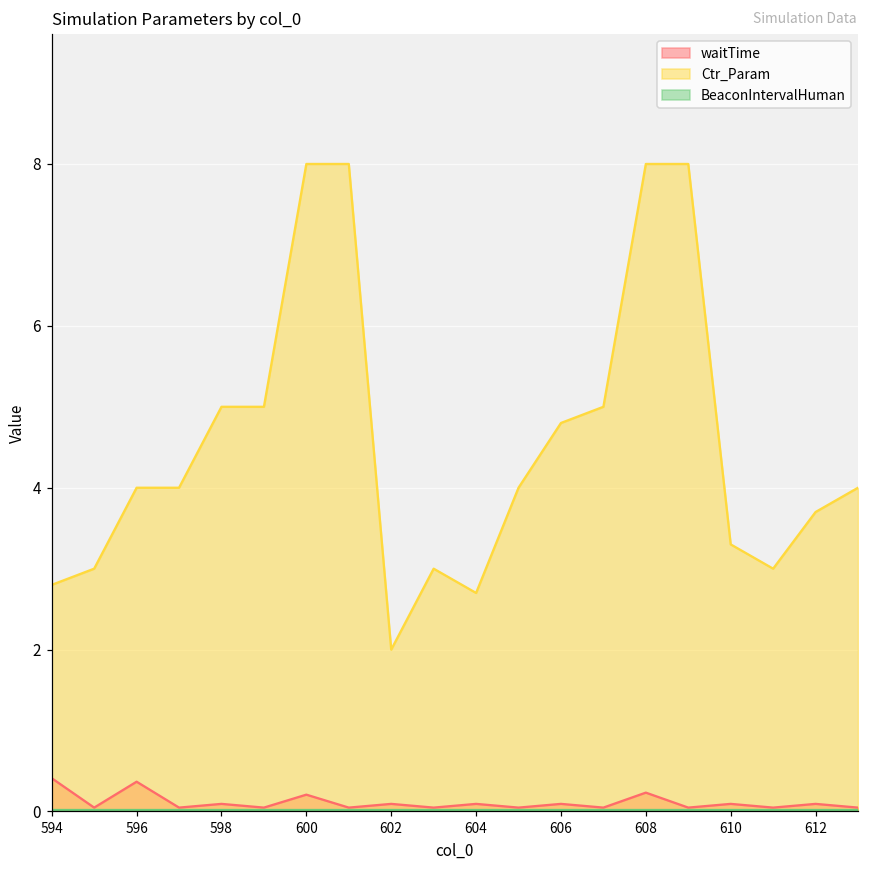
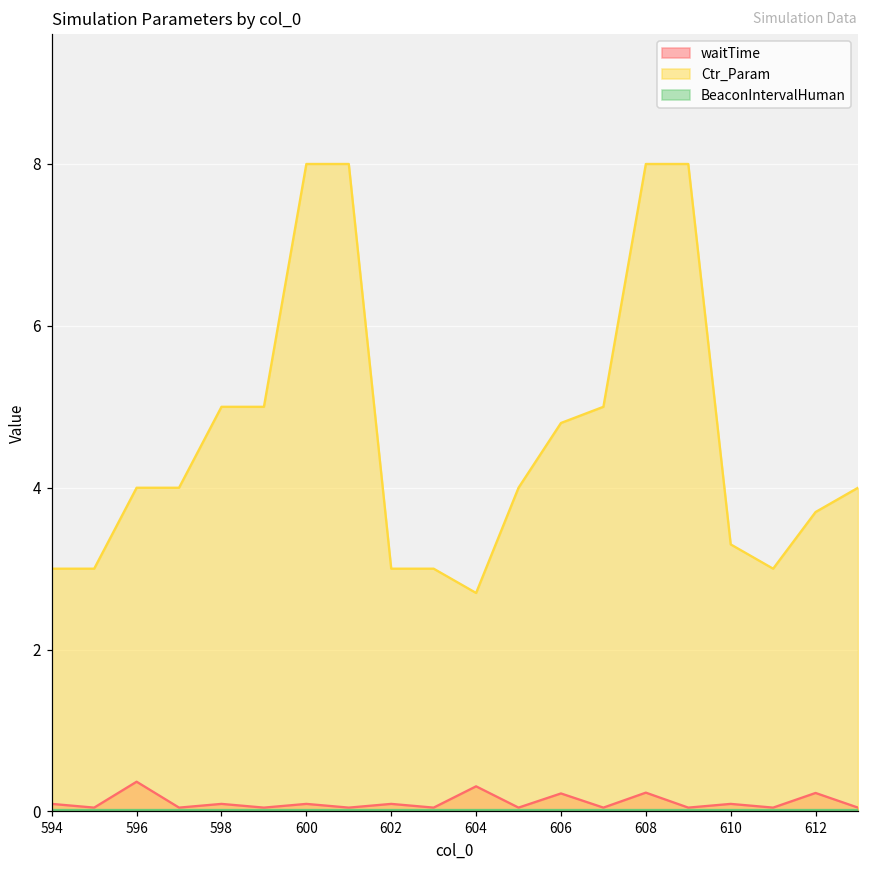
waitTime, 594: 0.4 -> 0.1
Ctr_Param, 594: 2.8 -> 3.0
waitTime, 600: 0.2 -> 0.1
Ctr_Param, 602: 2 -> 3
waitTime, 604: 0.1 -> 0.3
waitTime, 606: 0.1 -> 0.2
waitTime, 612: 0.1 -> 0.2
